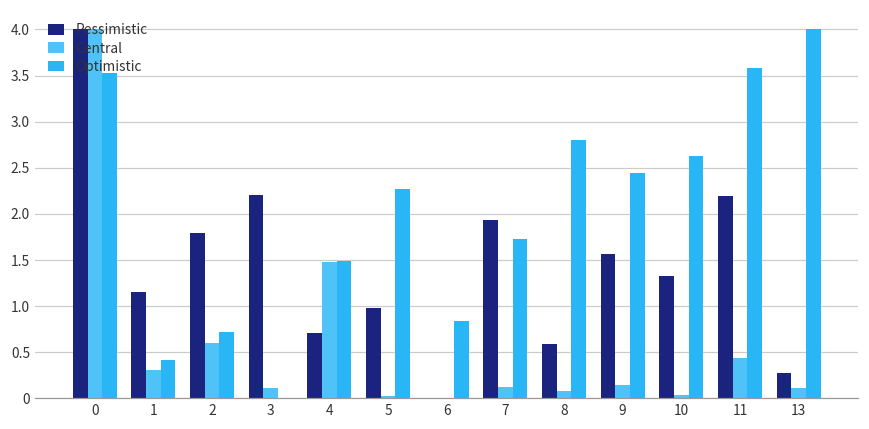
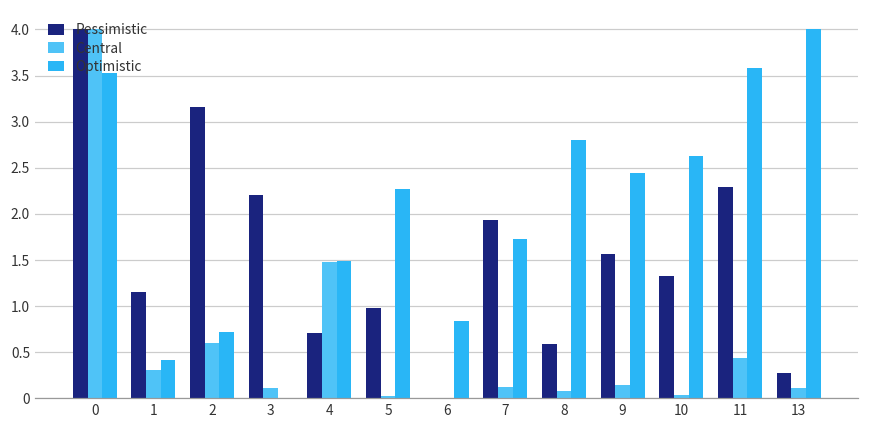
Pessimistic, 2: 1.8 -> 3.2
Pessimistic, 11: 2.2 -> 2.3
